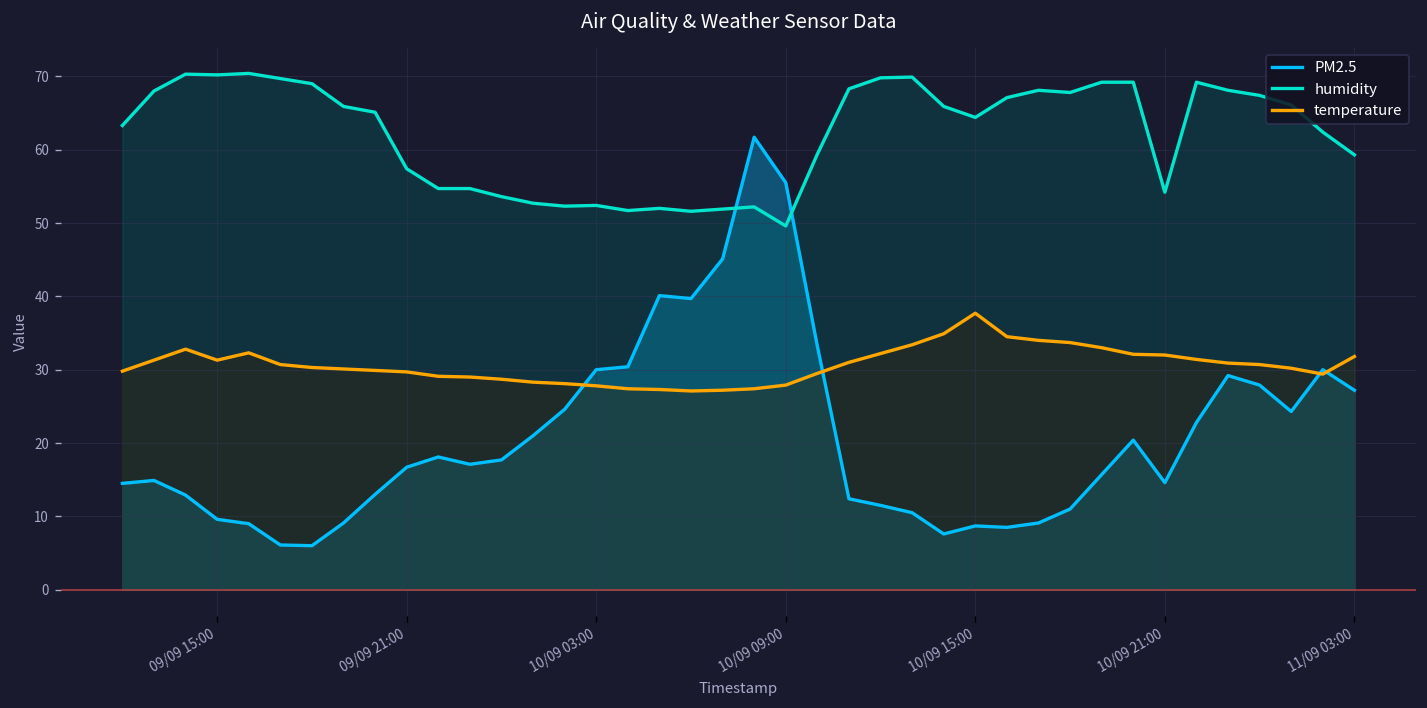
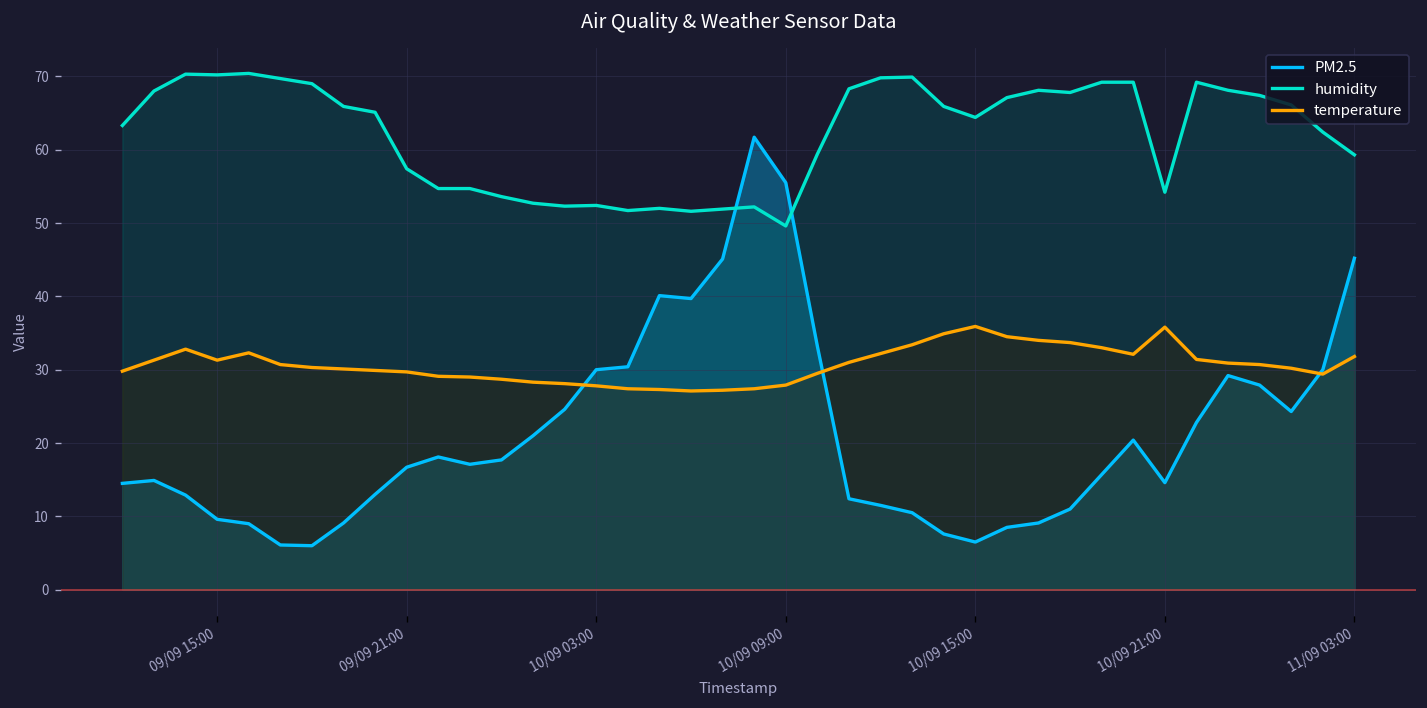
PM2.5, 10/09 15:00: 9 -> 7
temperature, 10/09 15:00: 38 -> 36
temperature, 10/09 21:00: 32 -> 36
PM2.5, 11/09 03:00: 27 -> 45
